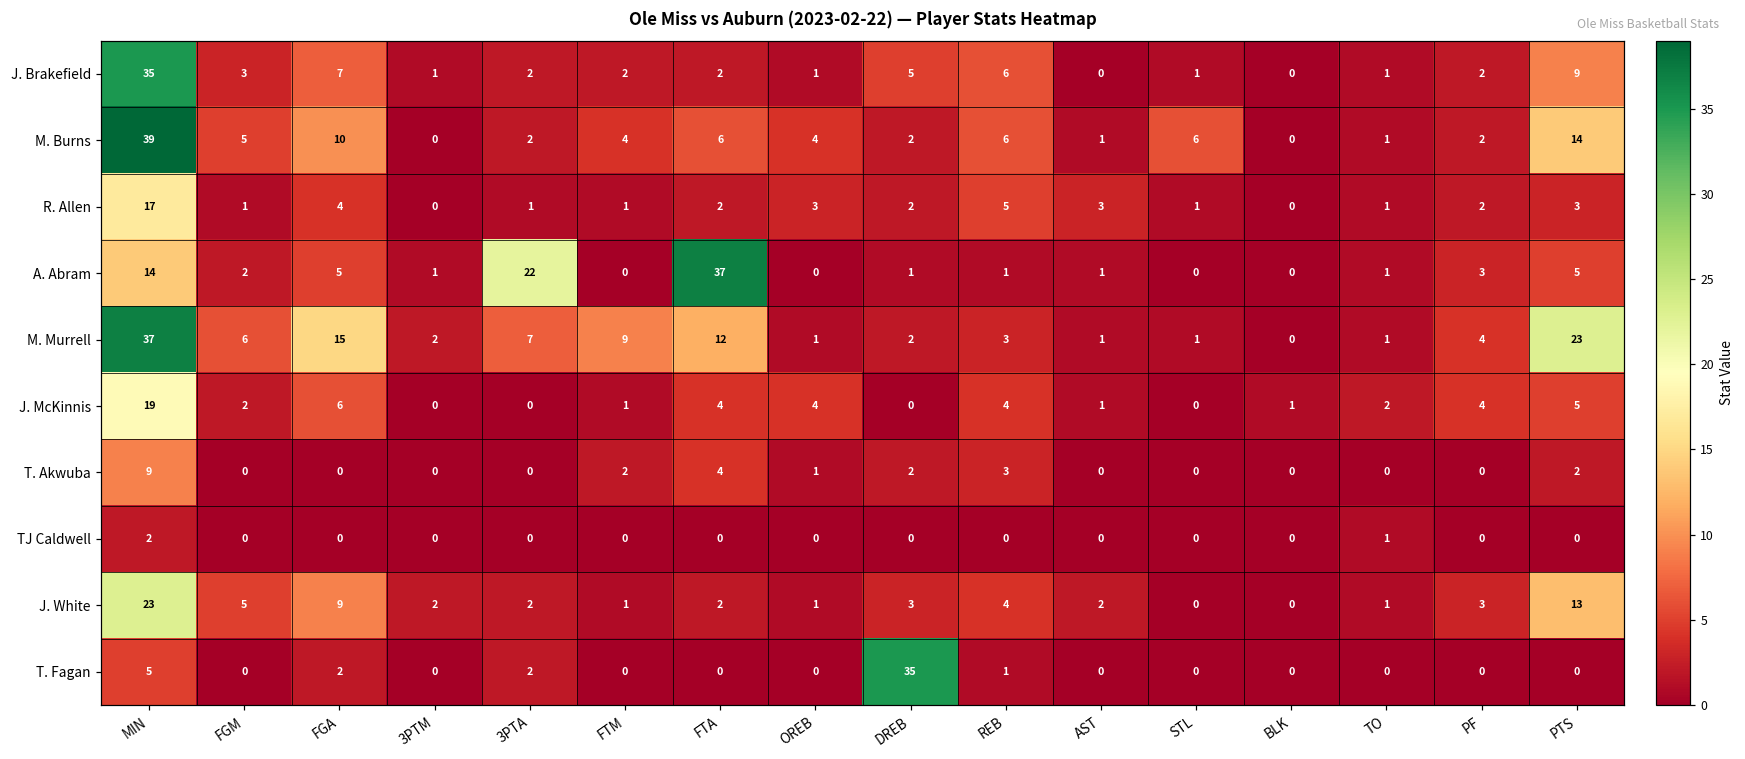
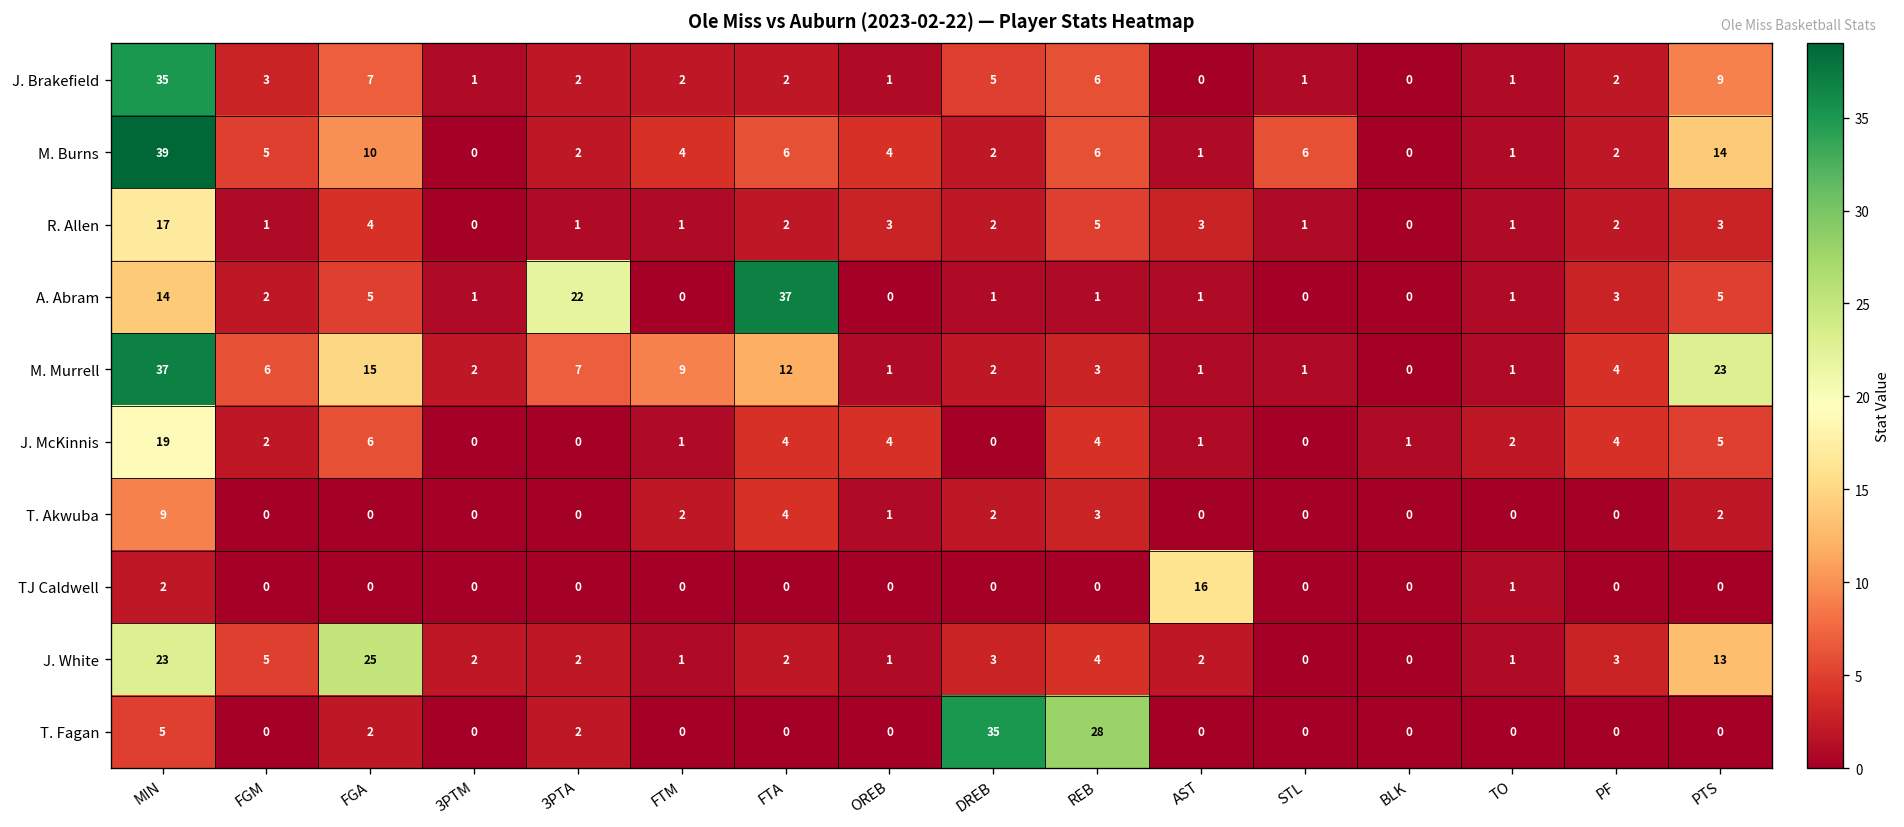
TJ Caldwell, AST: 0 -> 16
J. White, FGA: 9 -> 25
T. Fagan, REB: 1 -> 28
